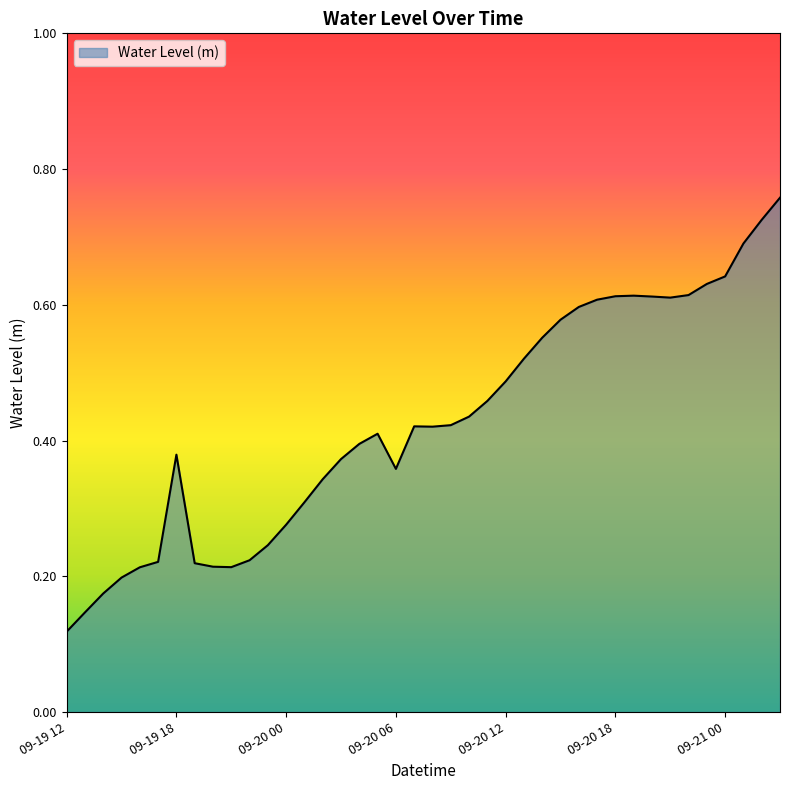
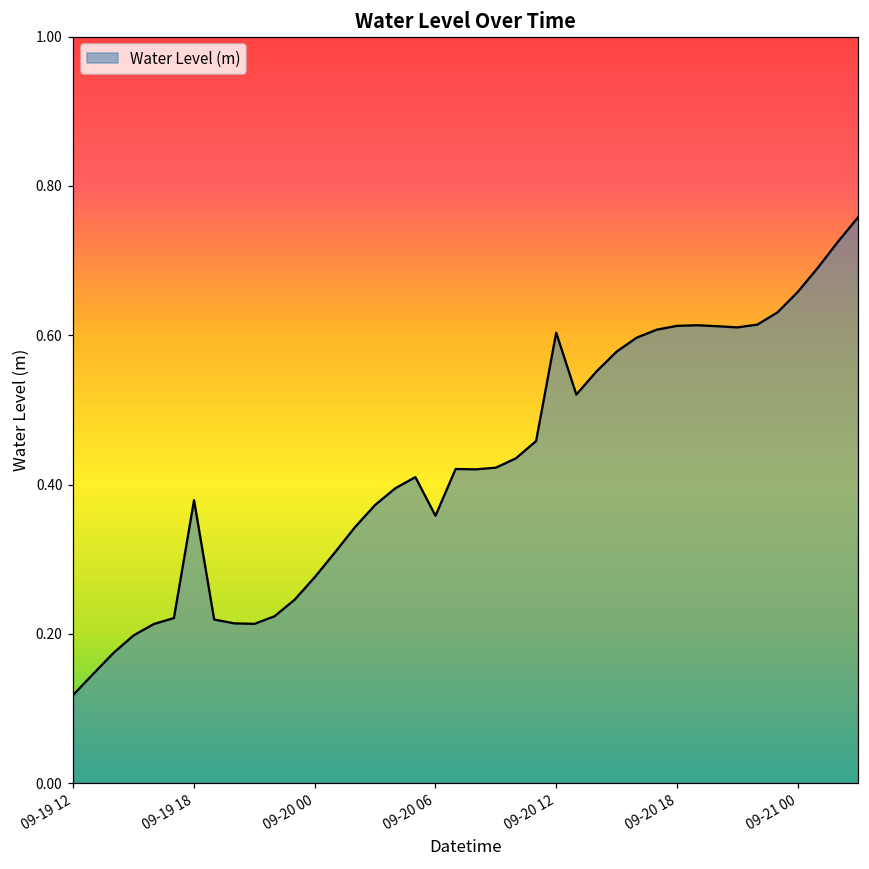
09-20 12: 0.49 -> 0.60
09-21 00: 0.64 -> 0.66
